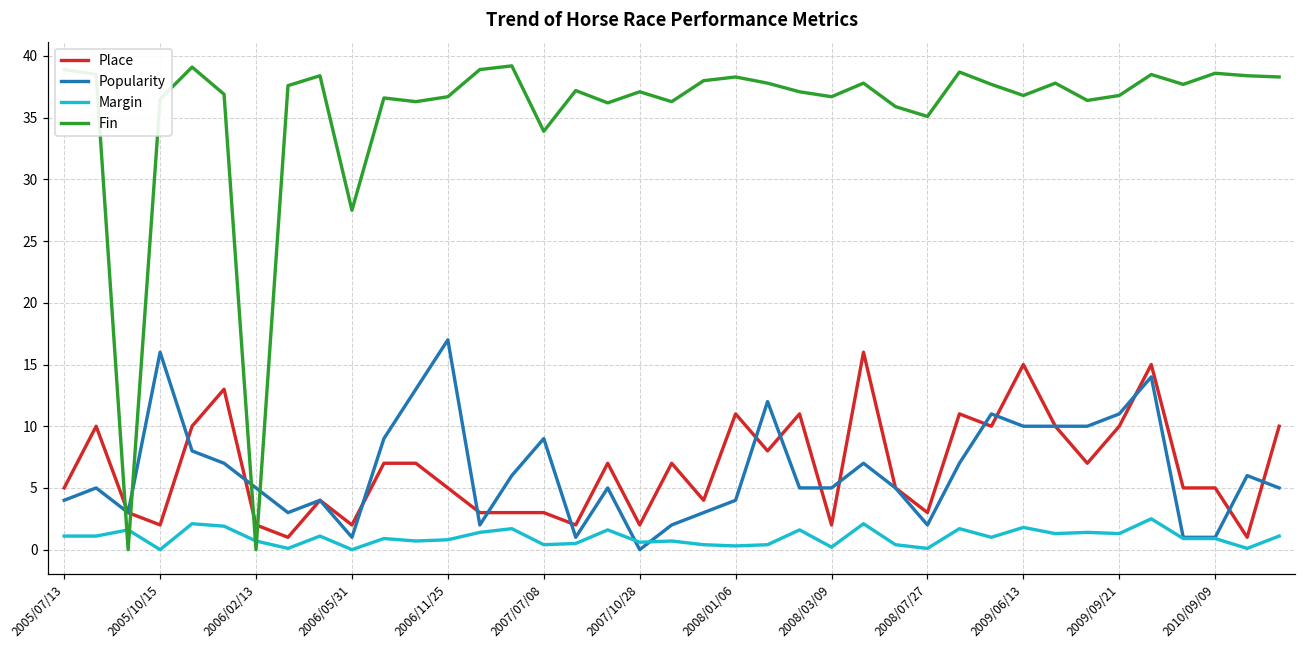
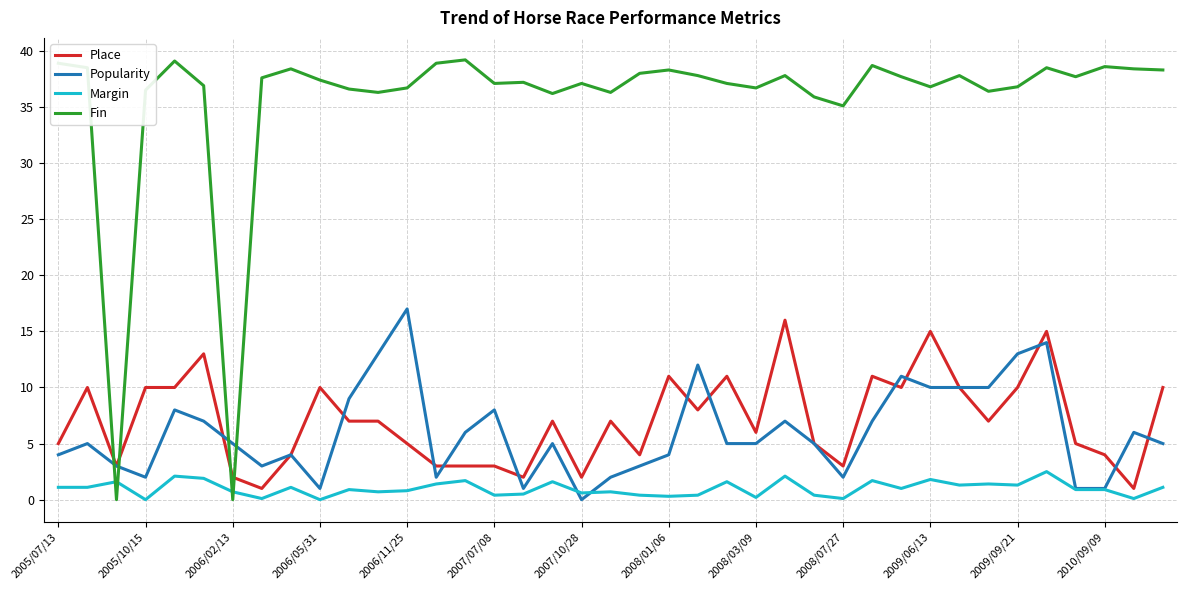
Place, 2005/10/15: 2 -> 10
Popularity, 2005/10/15: 16 -> 2
Place, 2006/05/31: 2 -> 10
Fin, 2006/05/31: 27.5 -> 37.4
Popularity, 2007/07/08: 9 -> 8
Fin, 2007/07/08: 33.9 -> 37.1
Place, 2008/03/09: 2 -> 6
Popularity, 2009/09/21: 11 -> 13
Place, 2010/09/09: 5 -> 4
